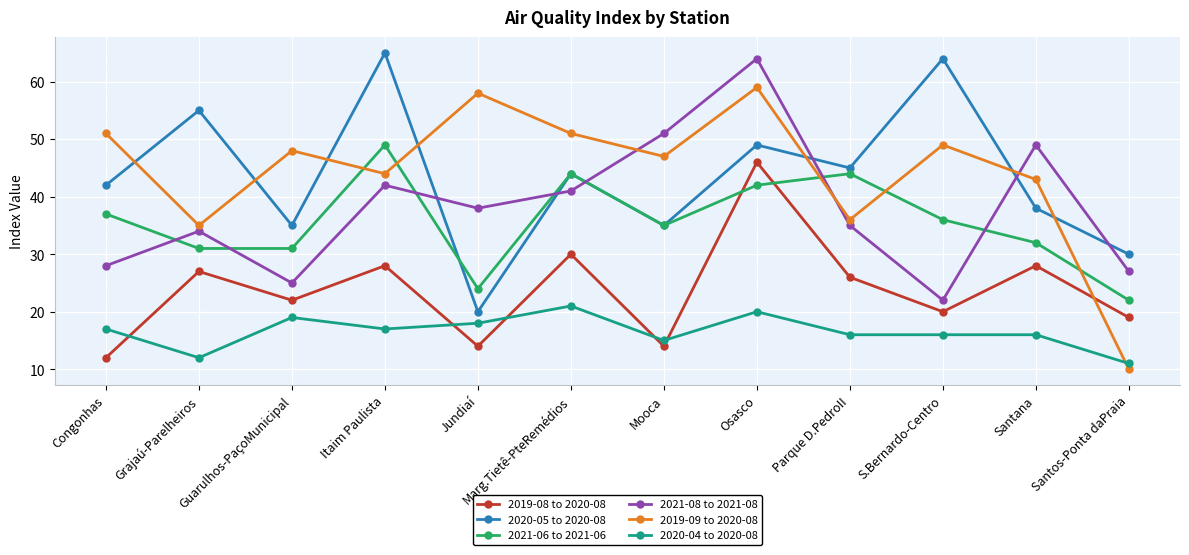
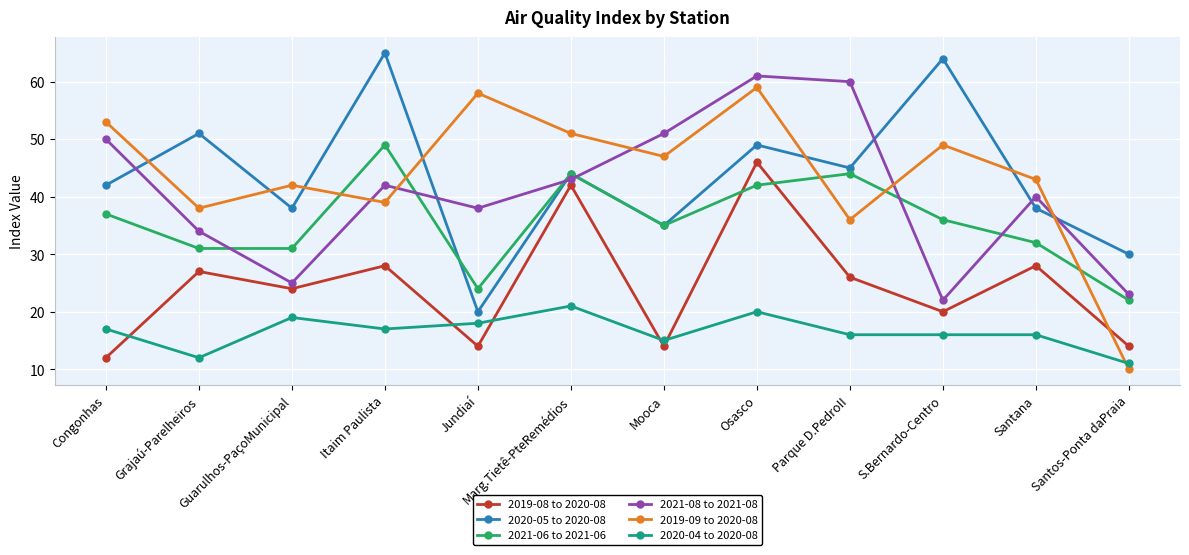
2021-08 to 2021-08, Congonhas: 28 -> 50
2019-09 to 2020-08, Congonhas: 51 -> 53
2020-05 to 2020-08, Grajaú-Parelheiros: 55 -> 51
2019-09 to 2020-08, Grajaú-Parelheiros: 35 -> 38
2019-08 to 2020-08, Guarulhos-PaçoMunicipal: 22 -> 24
2020-05 to 2020-08, Guarulhos-PaçoMunicipal: 35 -> 38
2019-09 to 2020-08, Guarulhos-PaçoMunicipal: 48 -> 42
2019-09 to 2020-08, Itaim Paulista: 44 -> 39
2019-08 to 2020-08, Marg.Tietê-PteRemédios: 30 -> 42
2021-08 to 2021-08, Marg.Tietê-PteRemédios: 41 -> 43
2021-08 to 2021-08, Osasco: 64 -> 61
2021-08 to 2021-08, Parque D.PedroII: 35 -> 60
2021-08 to 2021-08, Santana: 49 -> 40
2019-08 to 2020-08, Santos-Ponta daPraia: 19 -> 14
2021-08 to 2021-08, Santos-Ponta daPraia: 27 -> 23
